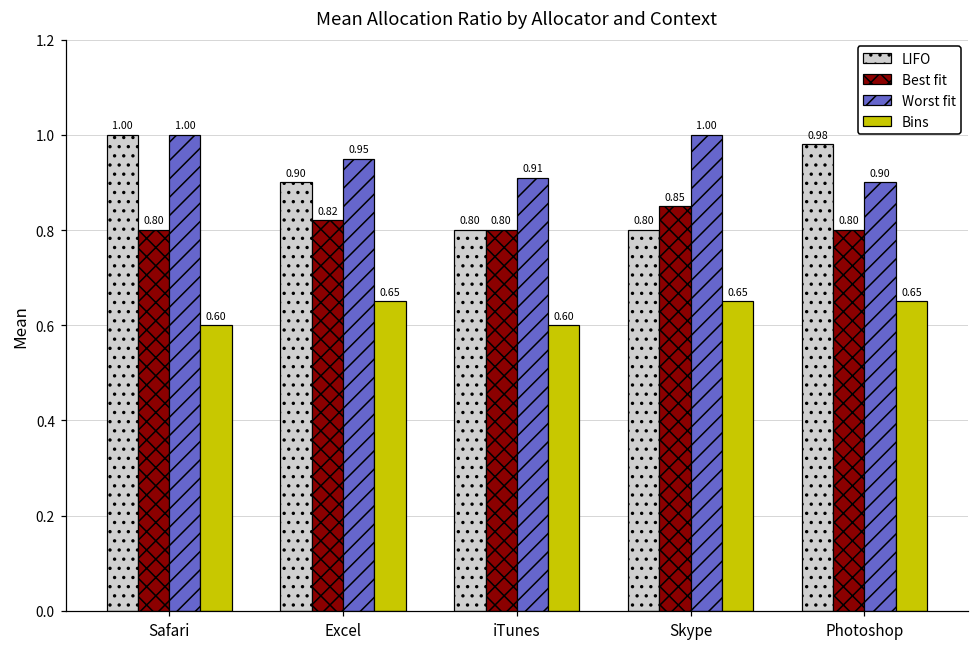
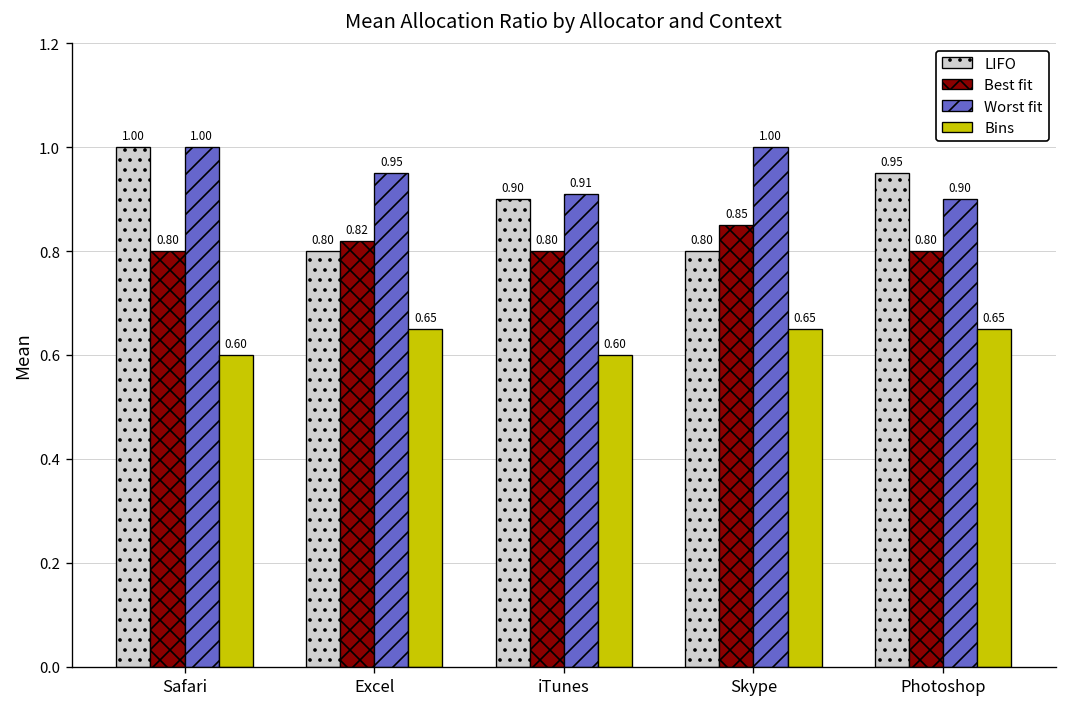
LIFO, Excel: 0.90 -> 0.80
LIFO, iTunes: 0.80 -> 0.90
LIFO, Photoshop: 0.98 -> 0.95
